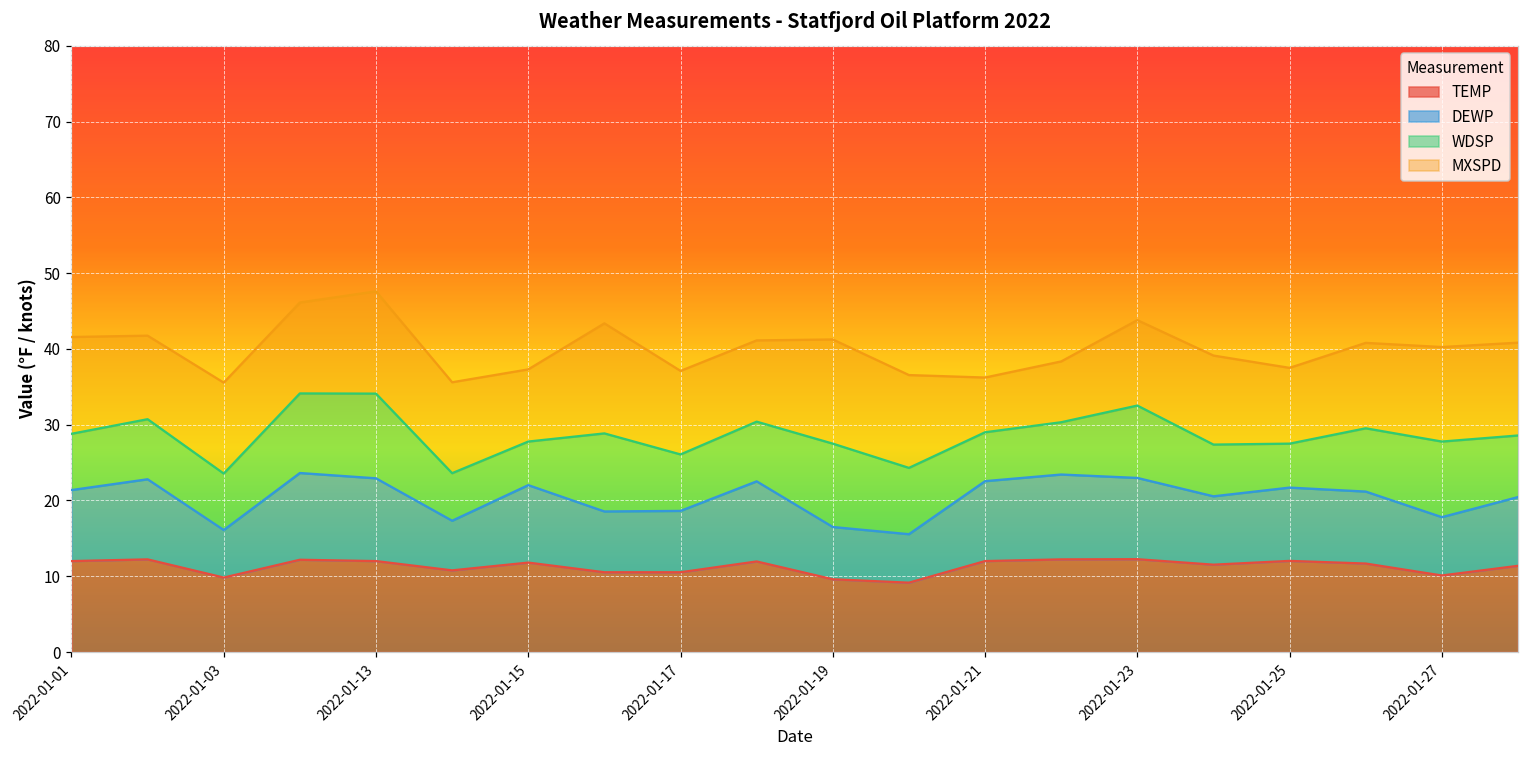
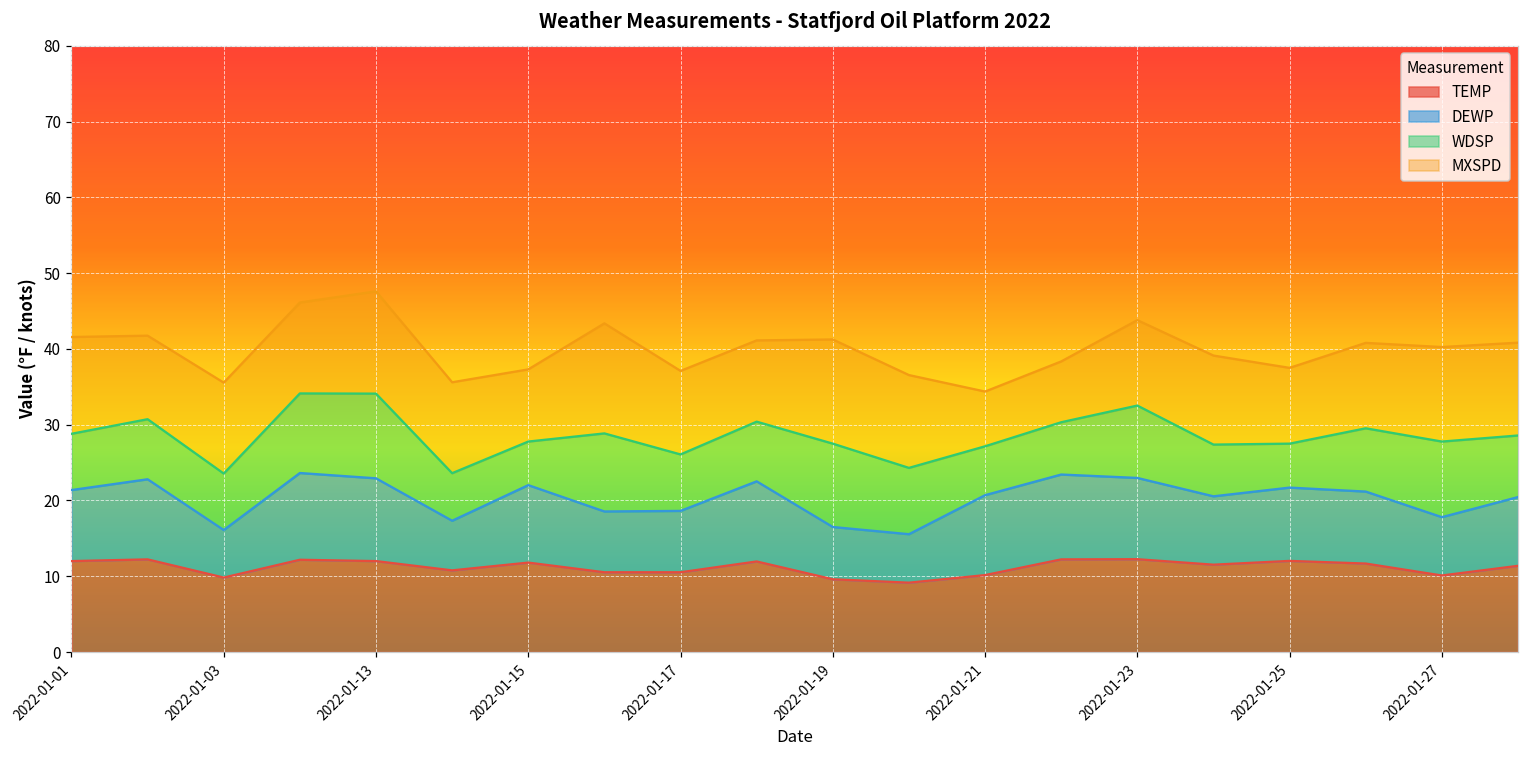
TEMP, 2022-01-21: 12 -> 10
